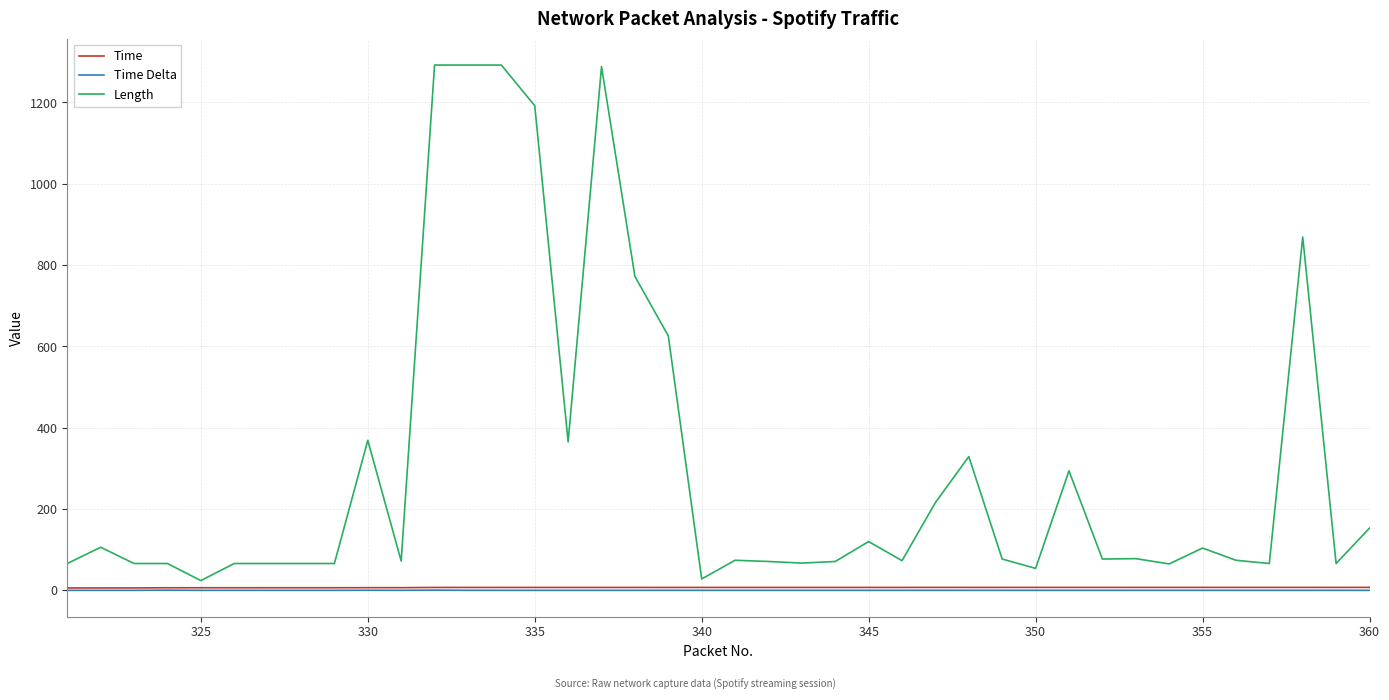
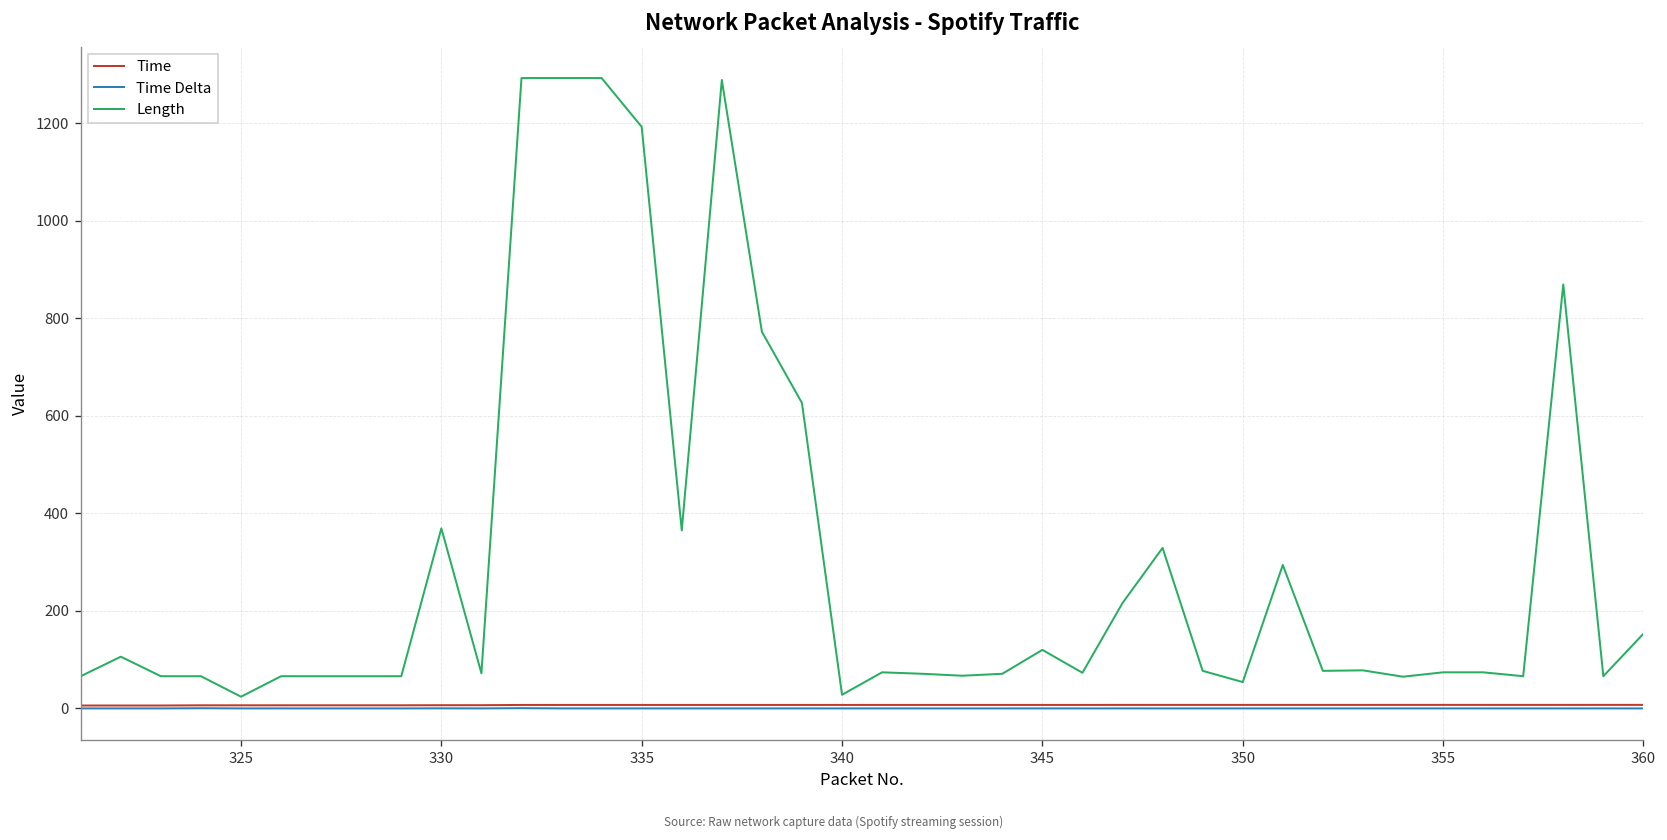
Length, 355: 100 -> 70
